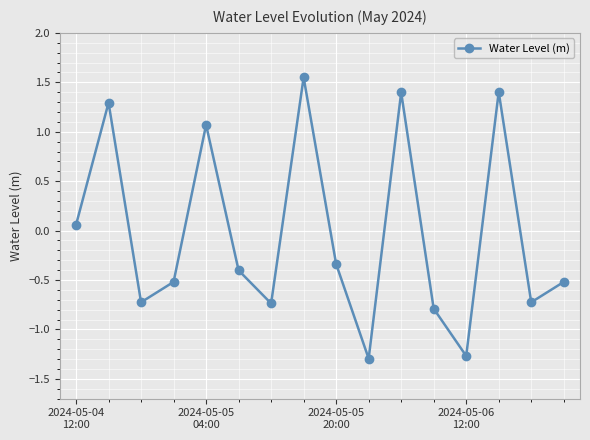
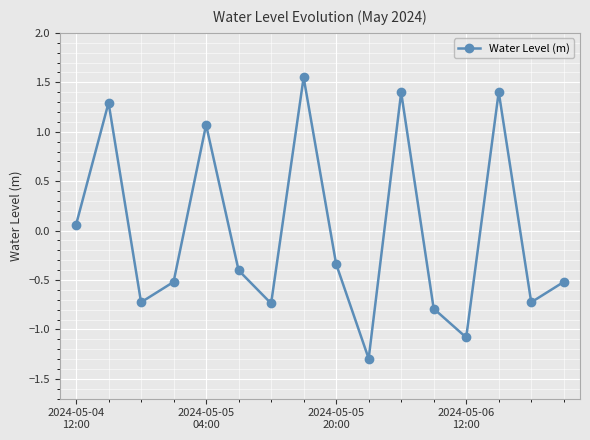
2024-05-06 12:00: -1.3 -> -1.1
